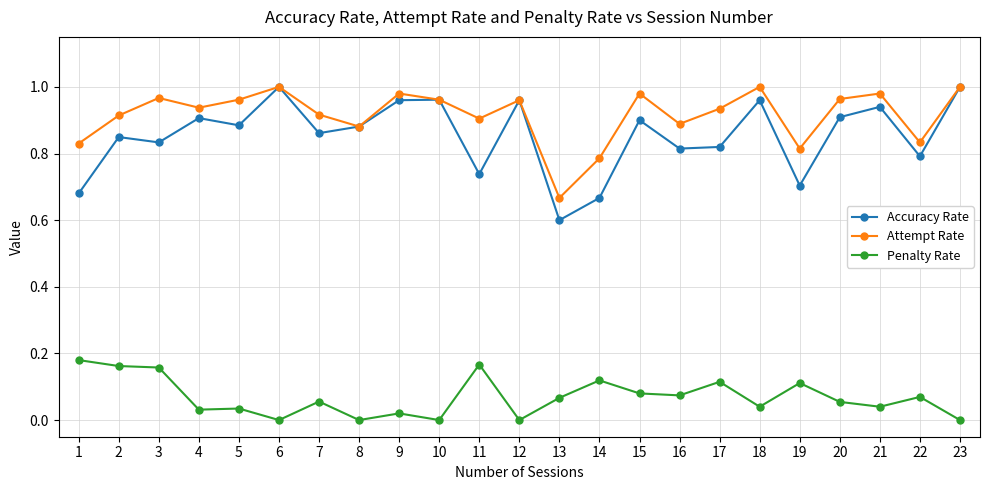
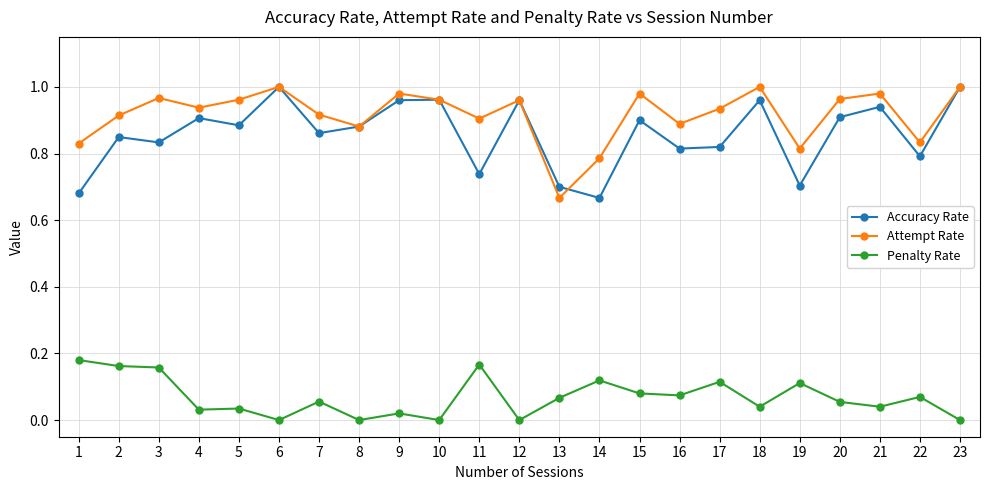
Accuracy Rate, 13: 0.6 -> 0.7
